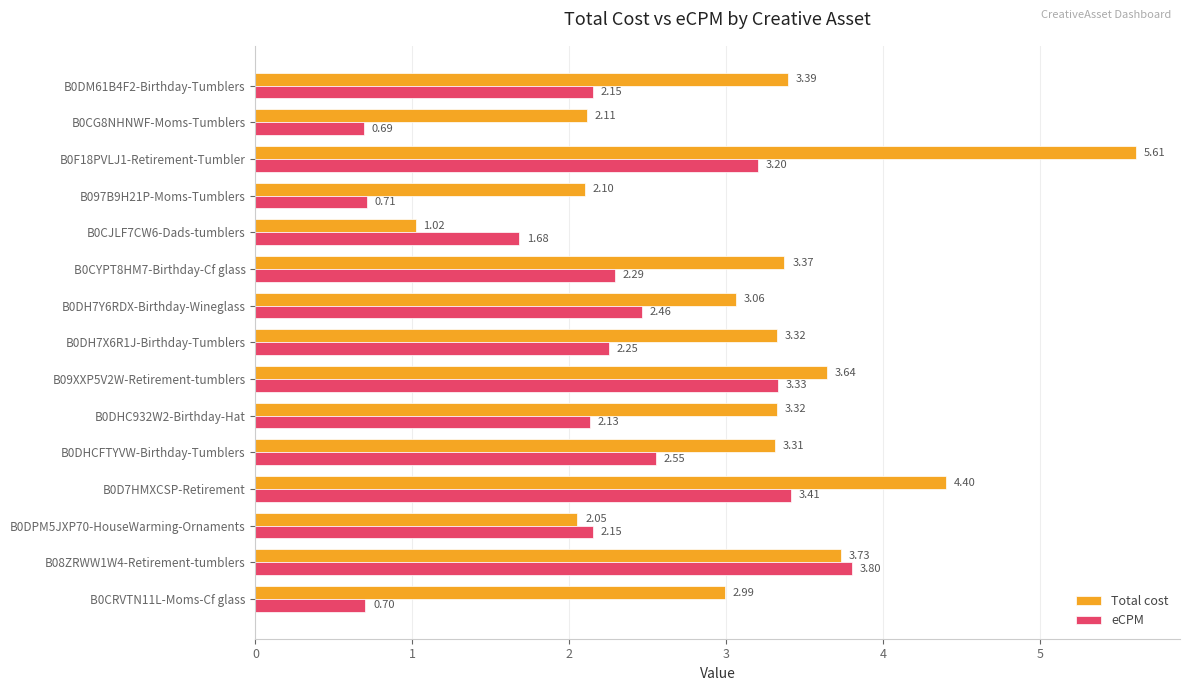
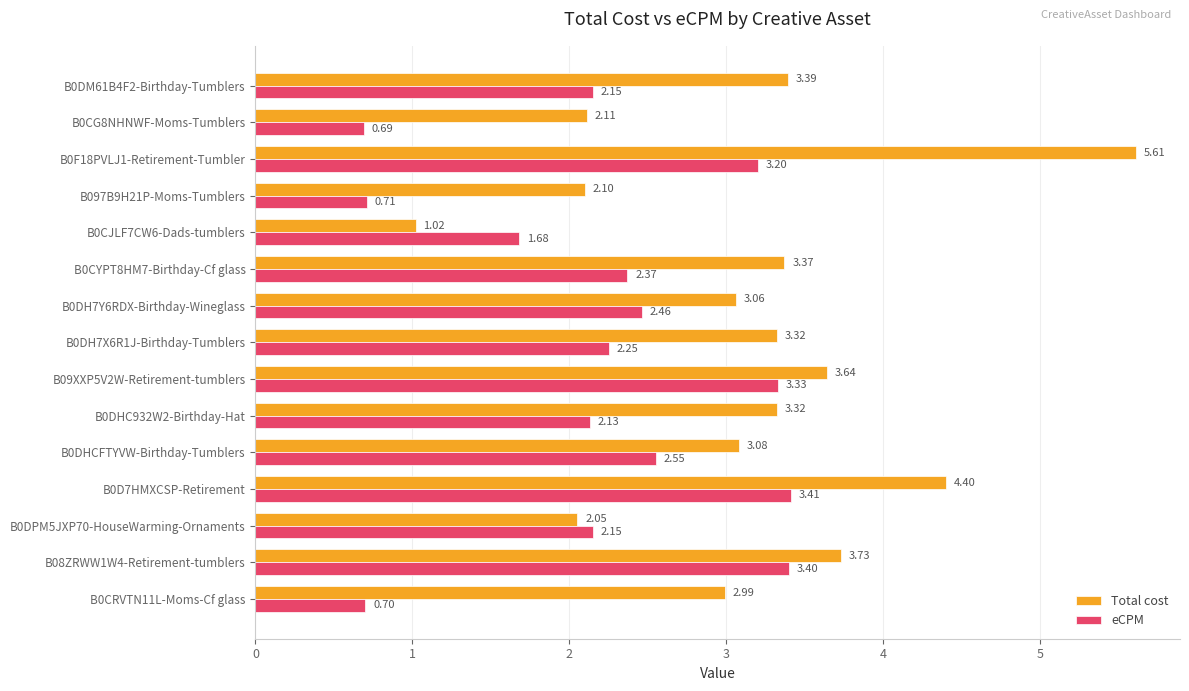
eCPM, B0CYPT8HM7-Birthday-Cf glass: 2.29 -> 2.37
Total cost, B0DHCFTYVW-Birthday-Tumblers: 3.31 -> 3.08
eCPM, B08ZRWW1W4-Retirement-tumblers: 3.80 -> 3.40
